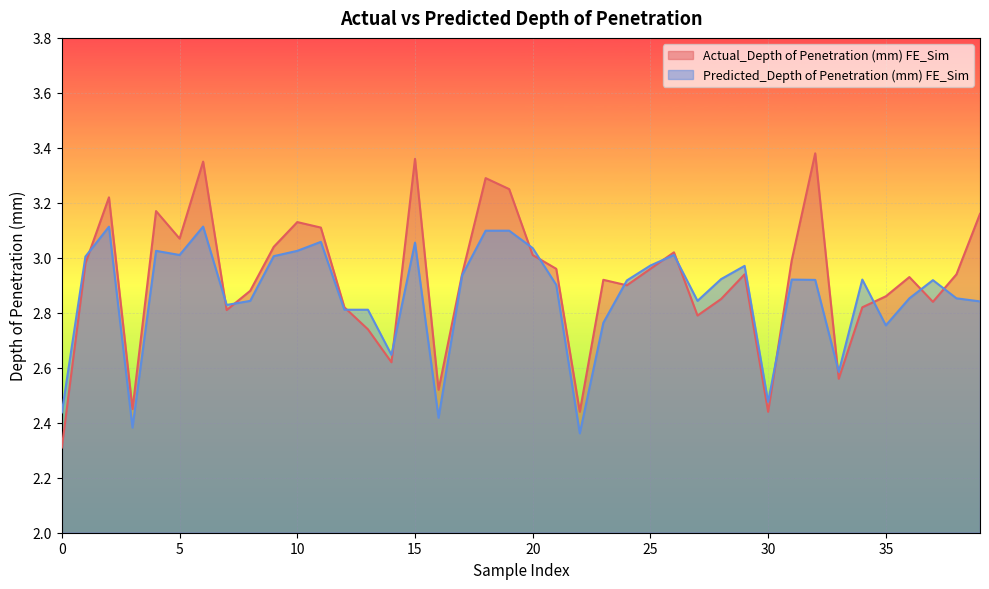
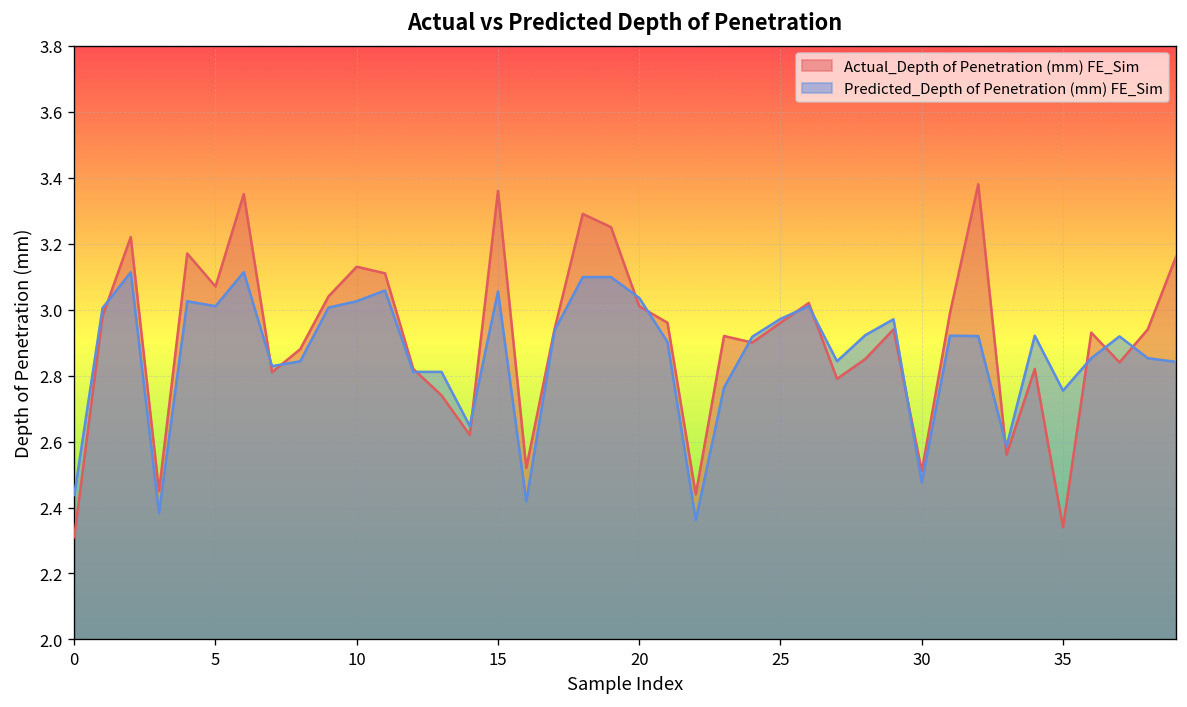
Actual_Depth of Penetration (mm) FE_Sim, 30: 2.44 -> 2.51
Actual_Depth of Penetration (mm) FE_Sim, 35: 2.86 -> 2.34
